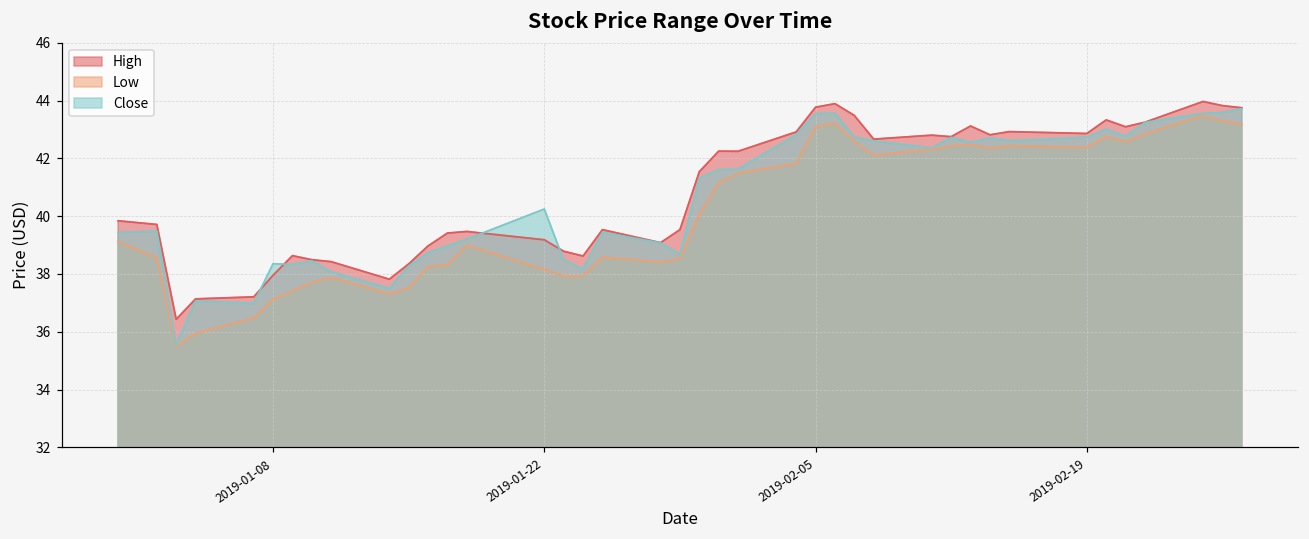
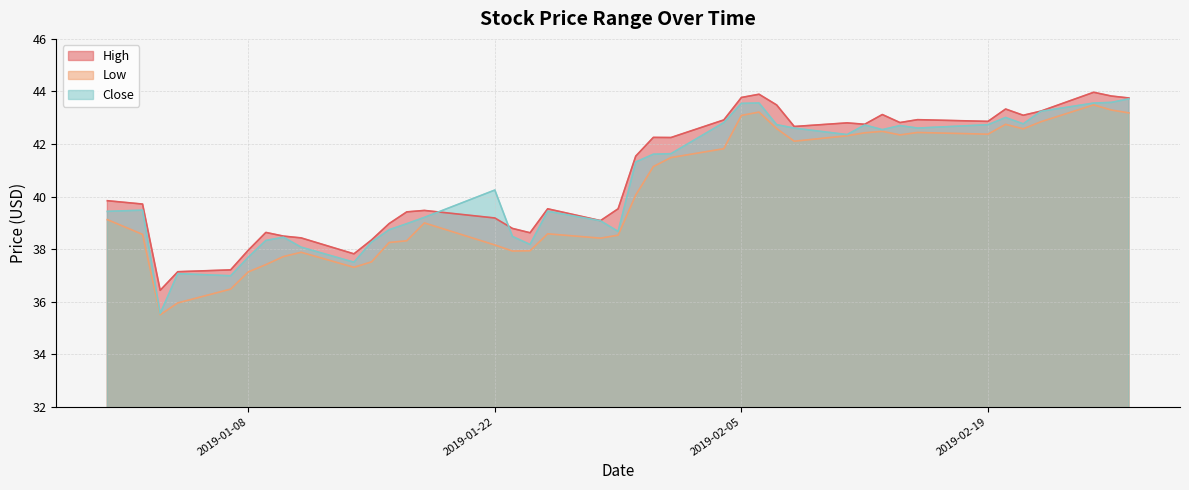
Close, 2019-01-08: 38.4 -> 37.7
